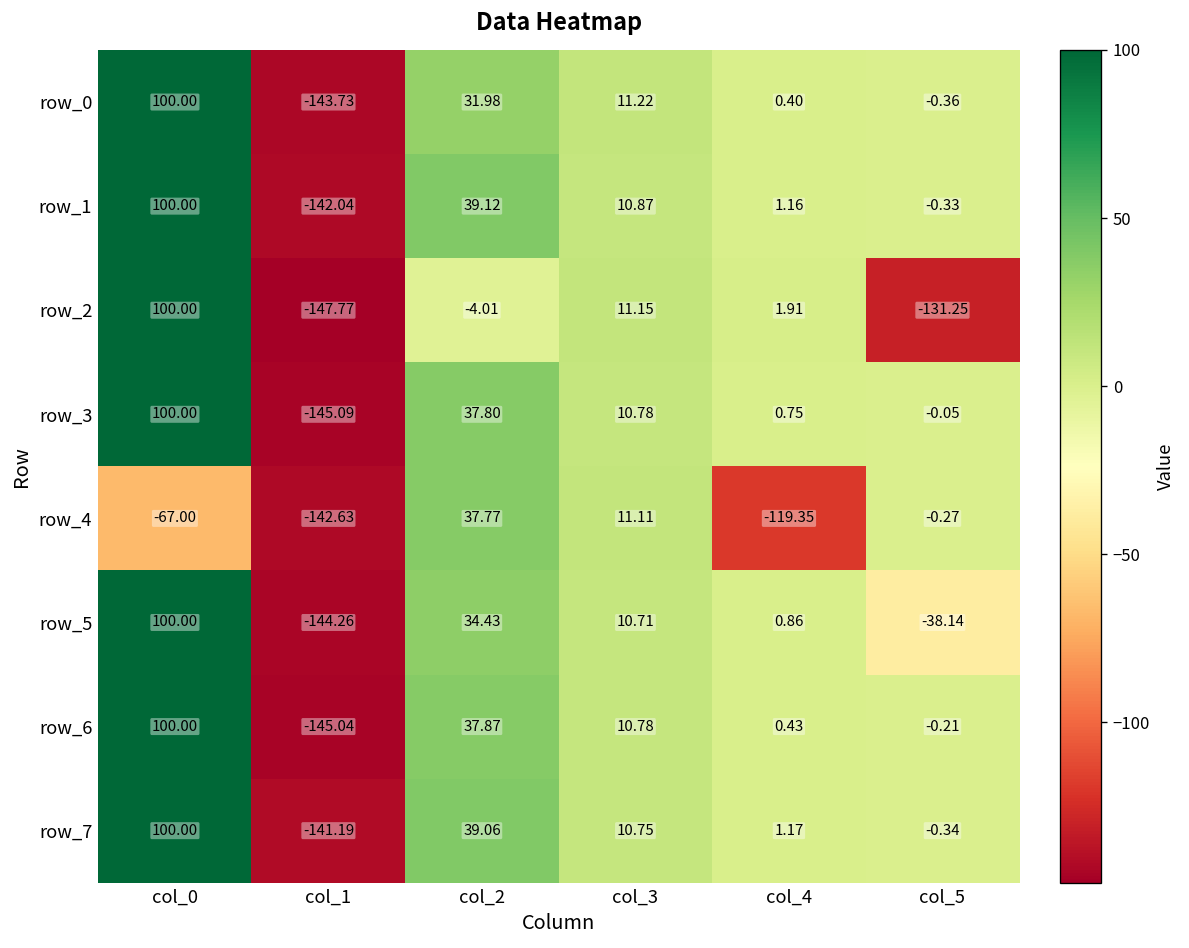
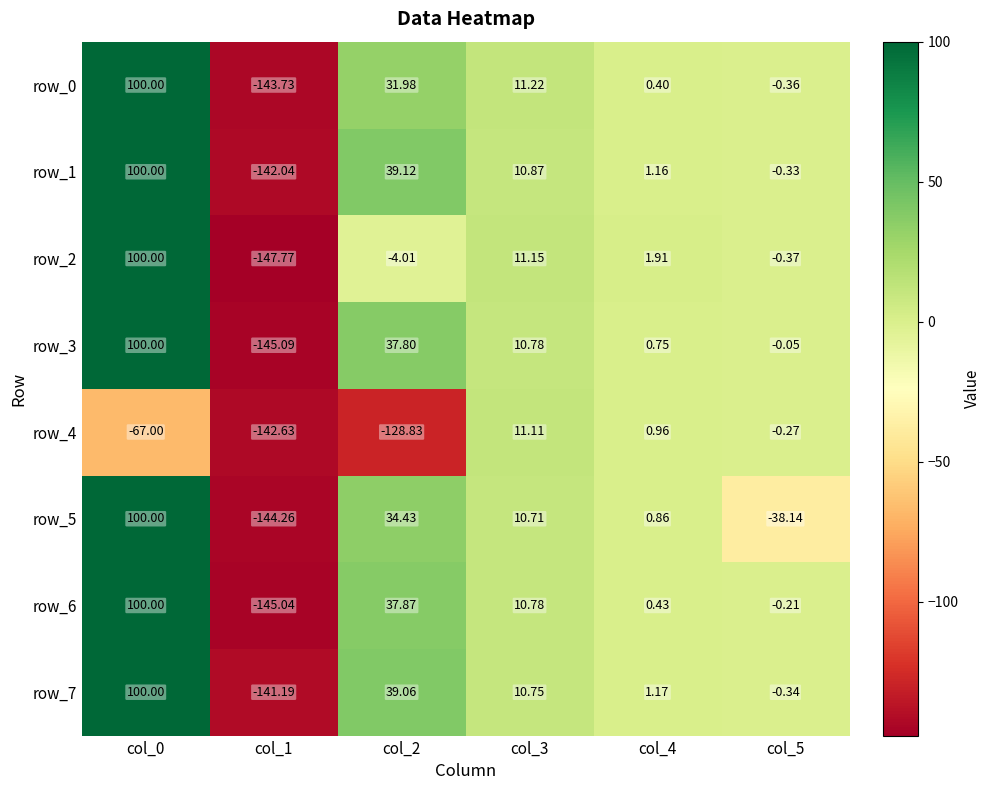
row_2, col_5: -131.25 -> -0.37
row_4, col_2: 37.77 -> -128.83
row_4, col_4: -119.35 -> 0.96
